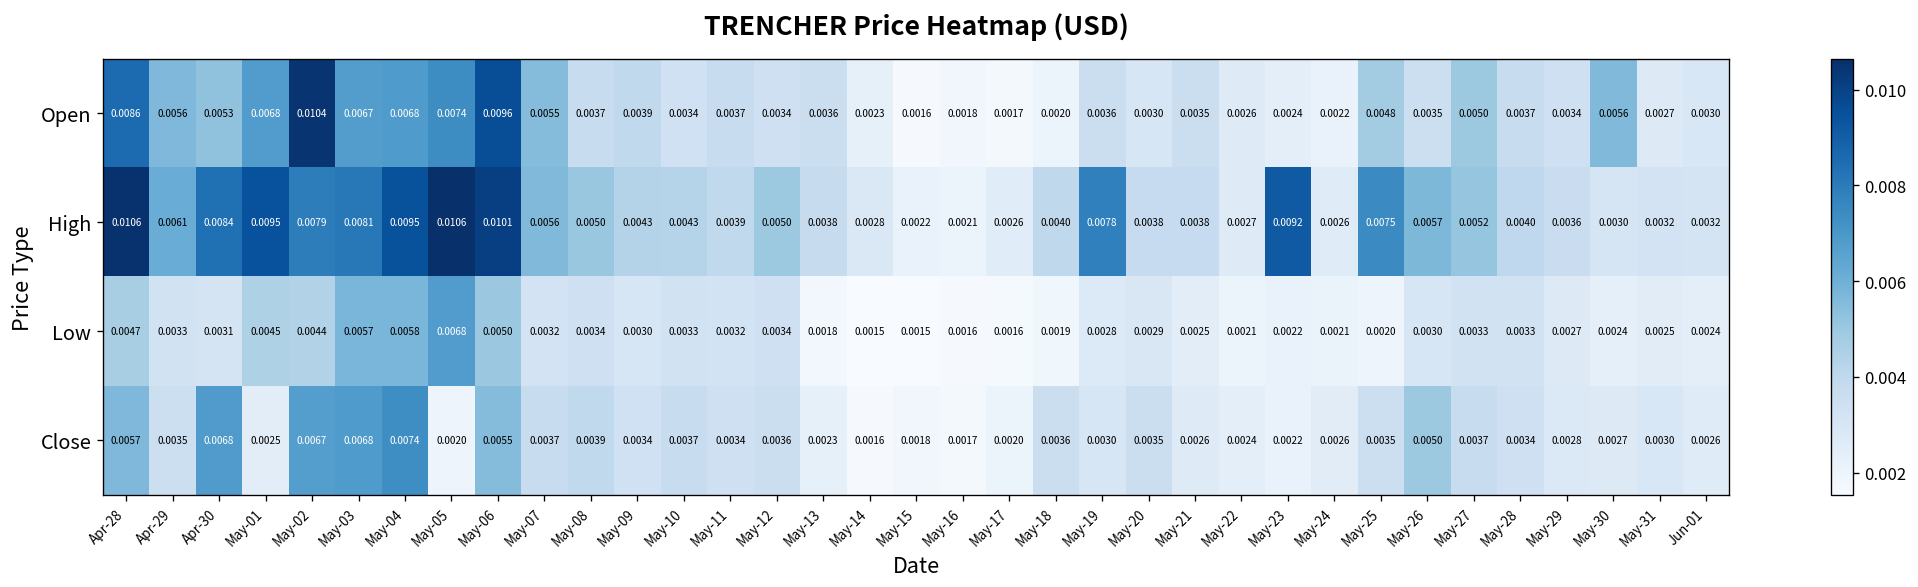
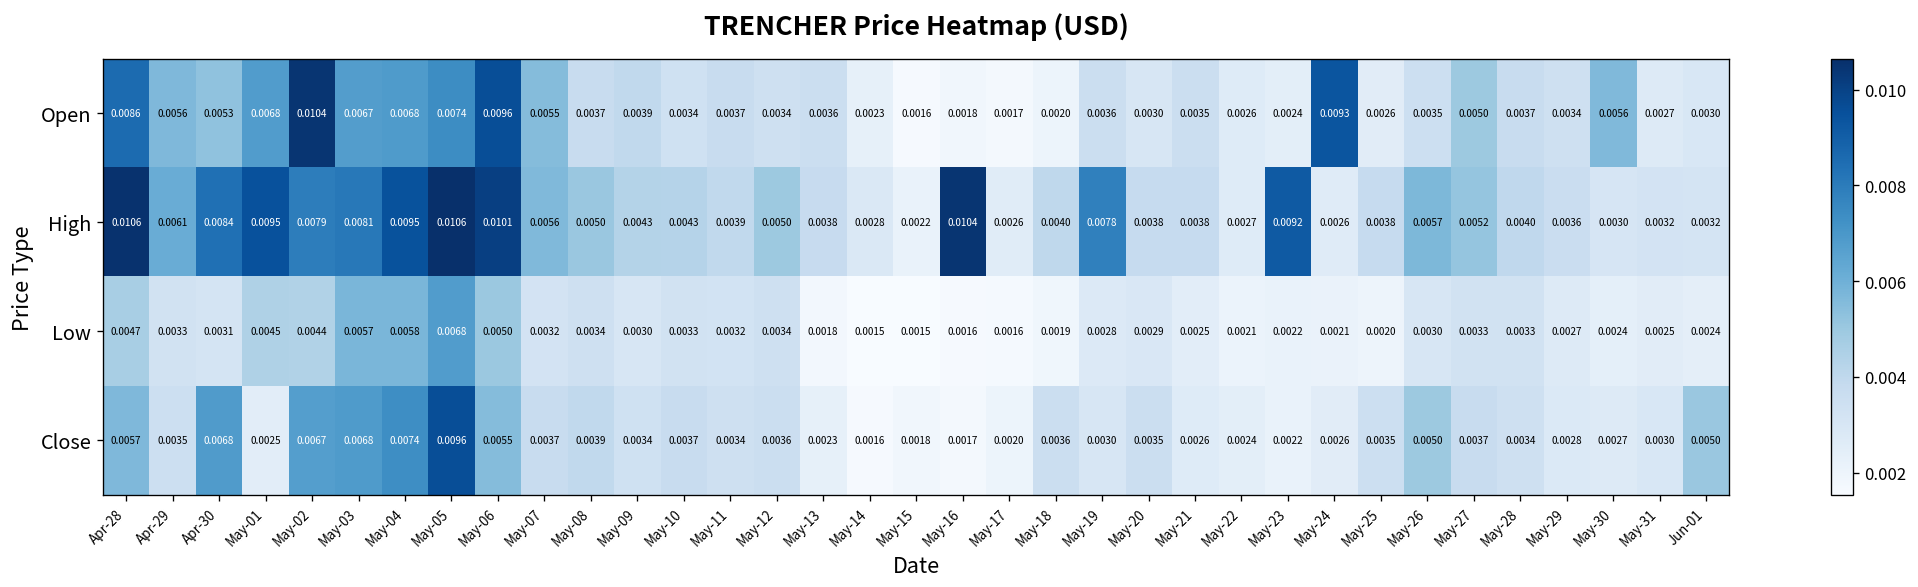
Open, May-24: 0.0022 -> 0.0093
Open, May-25: 0.0048 -> 0.0026
High, May-16: 0.0021 -> 0.0104
High, May-25: 0.0075 -> 0.0038
Close, May-05: 0.0020 -> 0.0096
Close, Jun-01: 0.0026 -> 0.0050
